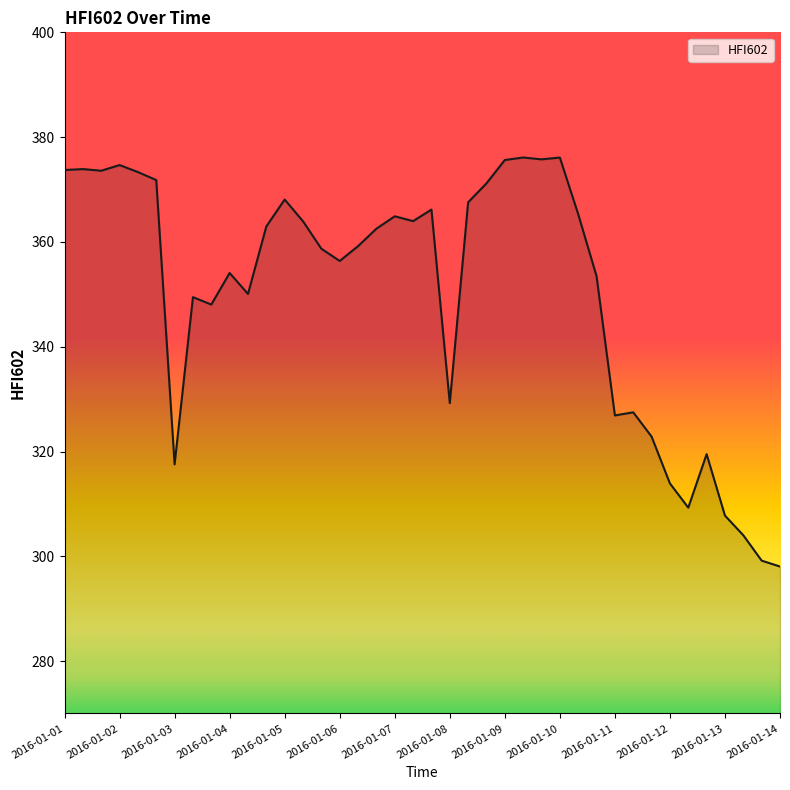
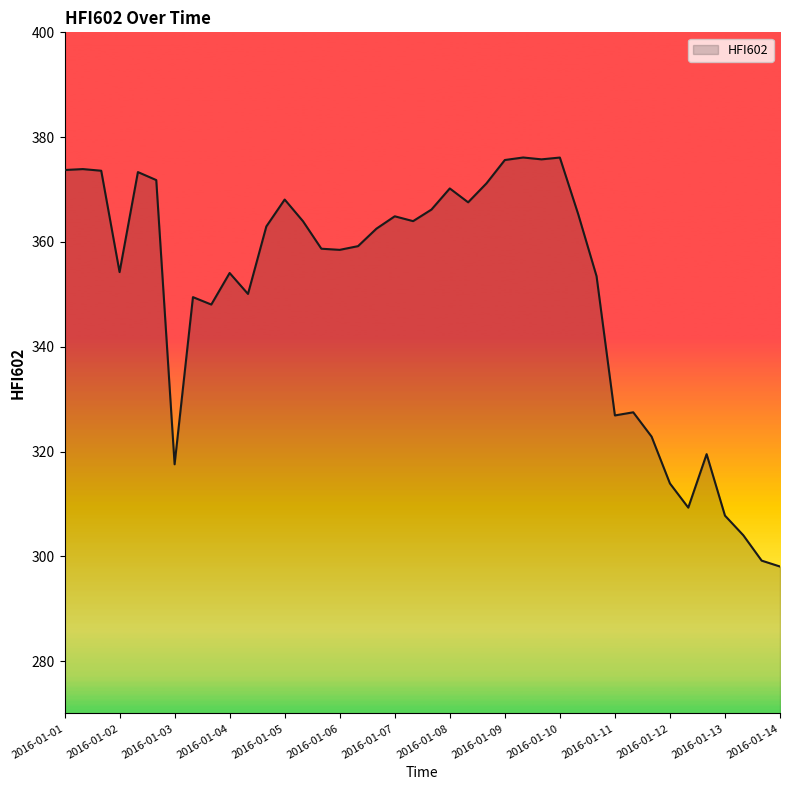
2016-01-02: 375 -> 354
2016-01-06: 356 -> 358
2016-01-08: 329 -> 370
